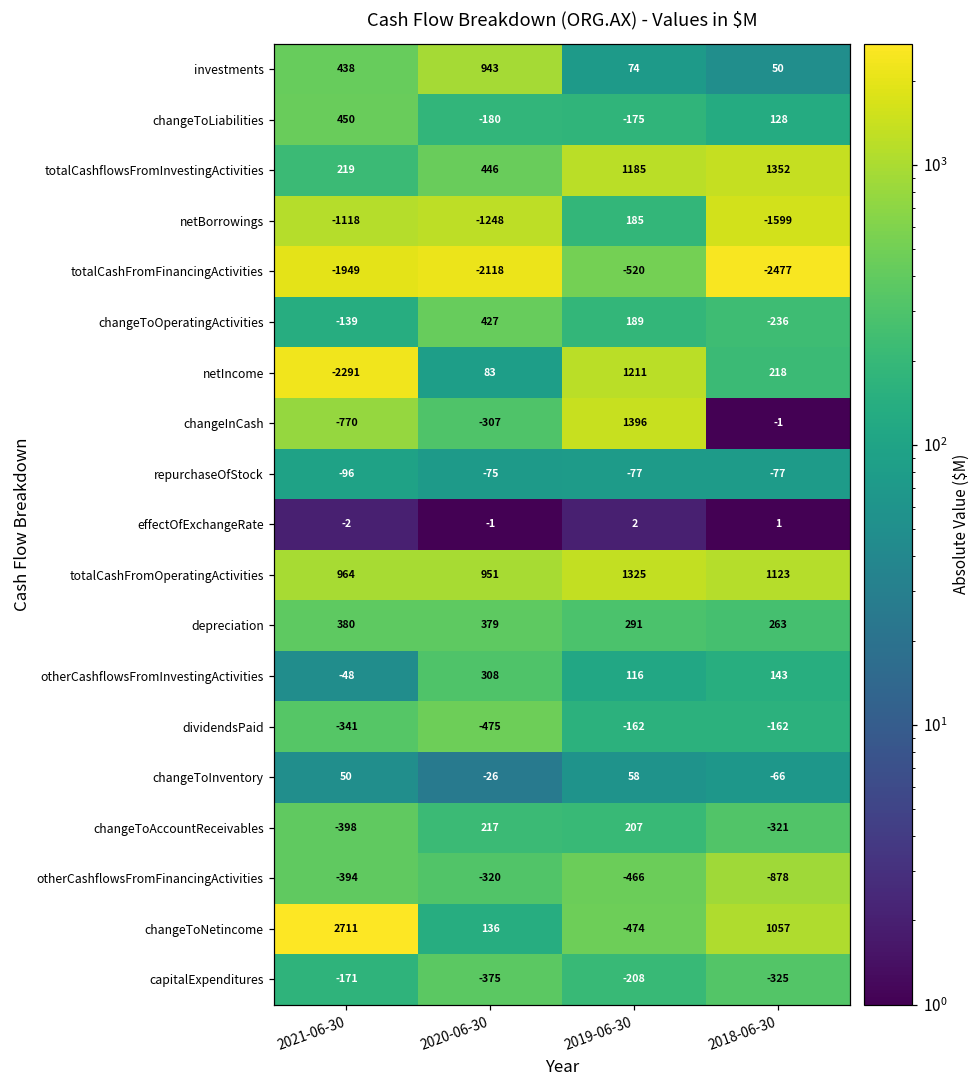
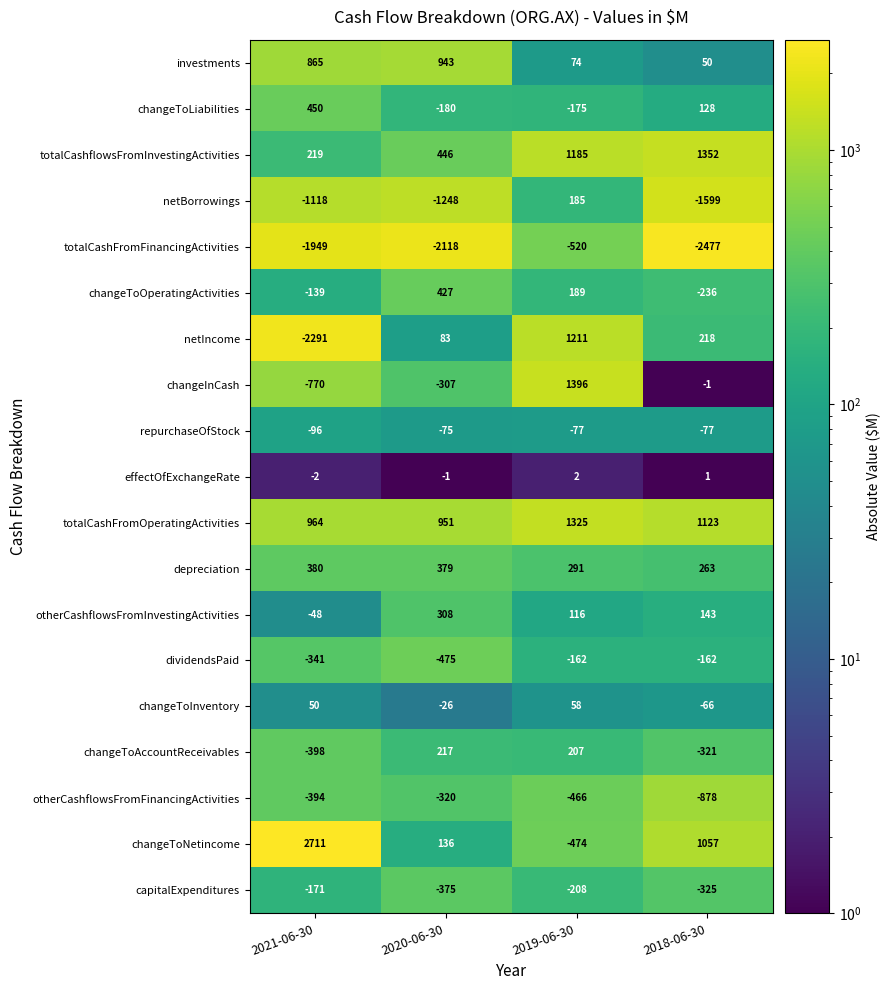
investments, 2021-06-30: 438 -> 865
